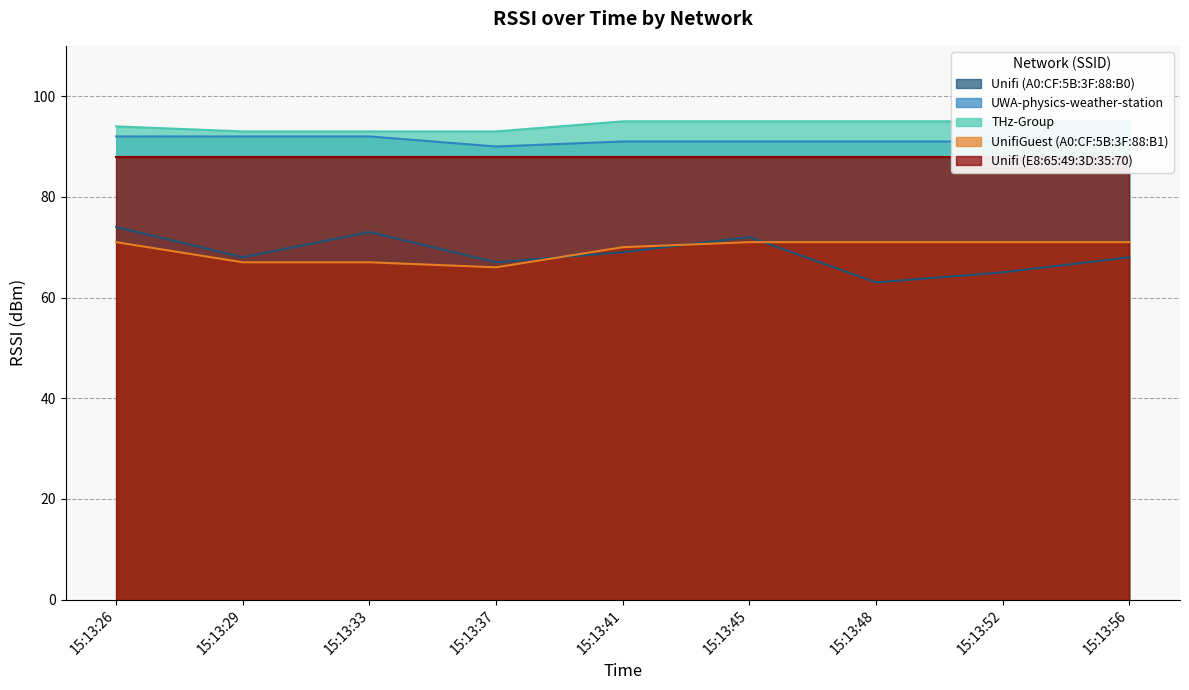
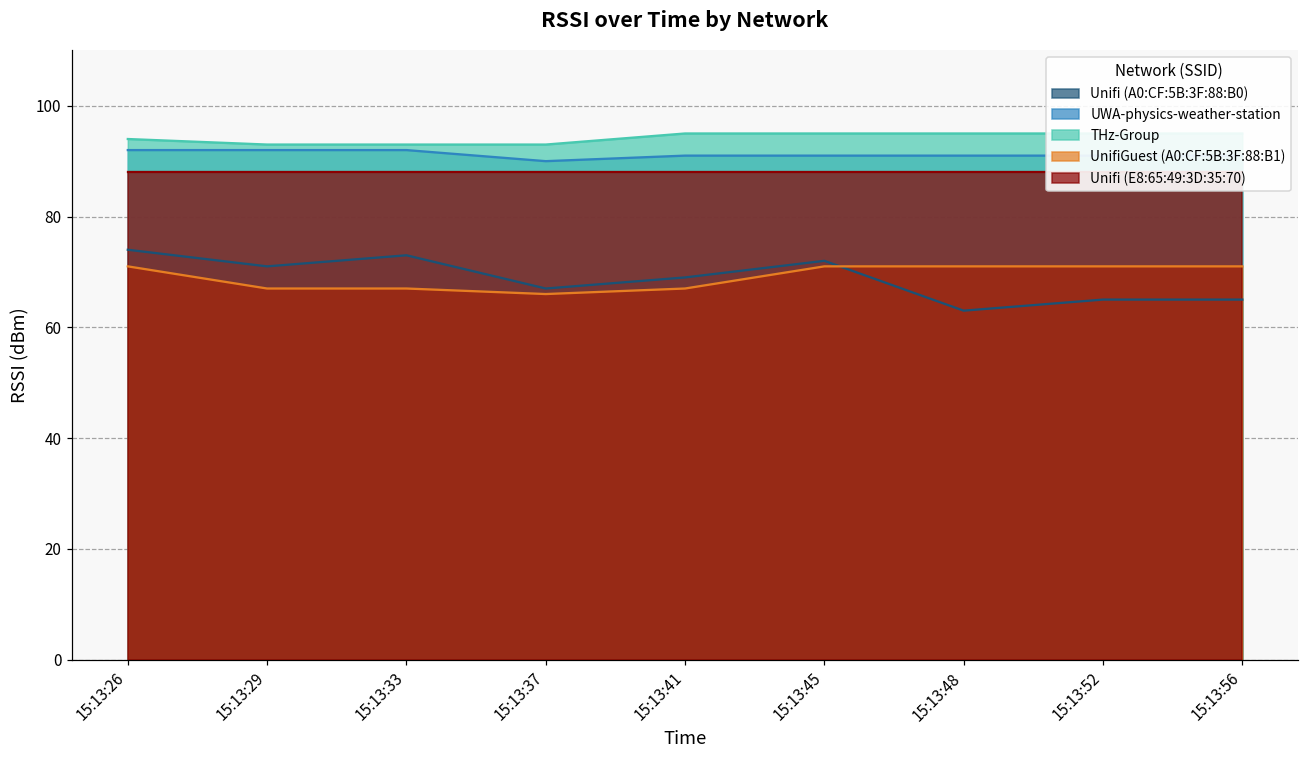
Unifi (A0:CF:5B:3F:88:B0), 15:13:29: 68 -> 71
UnifiGuest (A0:CF:5B:3F:88:B1), 15:13:41: 70 -> 67
Unifi (A0:CF:5B:3F:88:B0), 15:13:56: 68 -> 65
